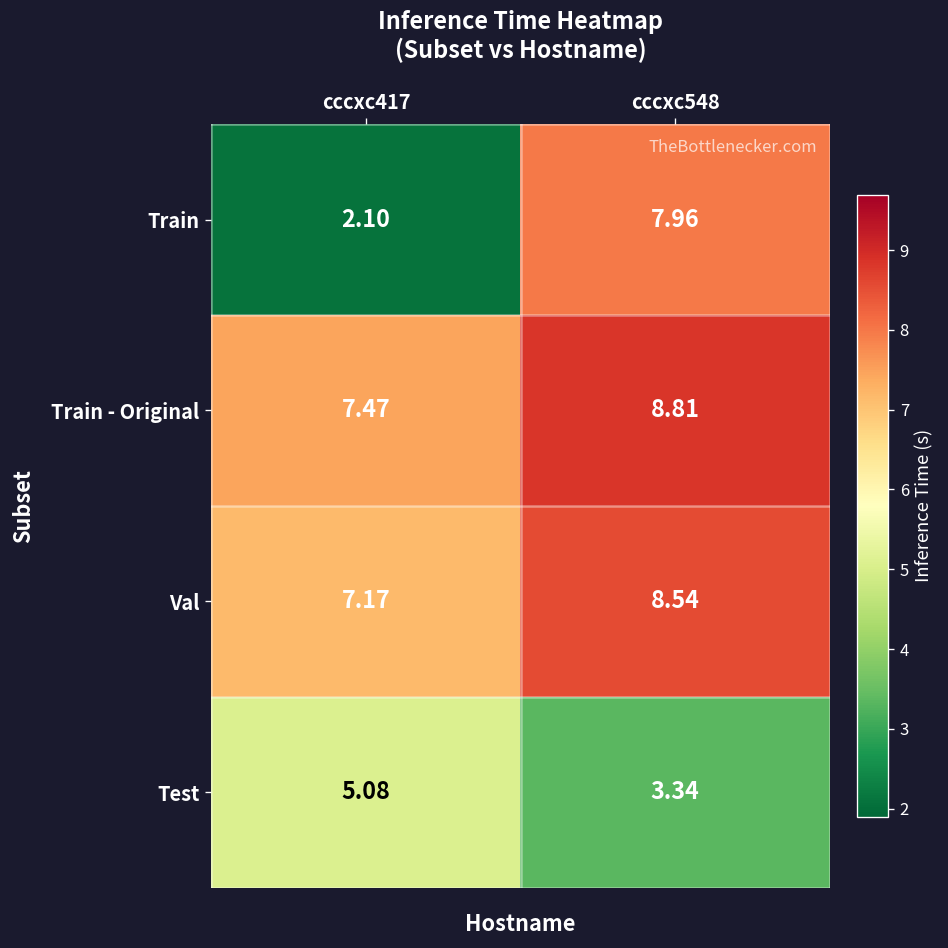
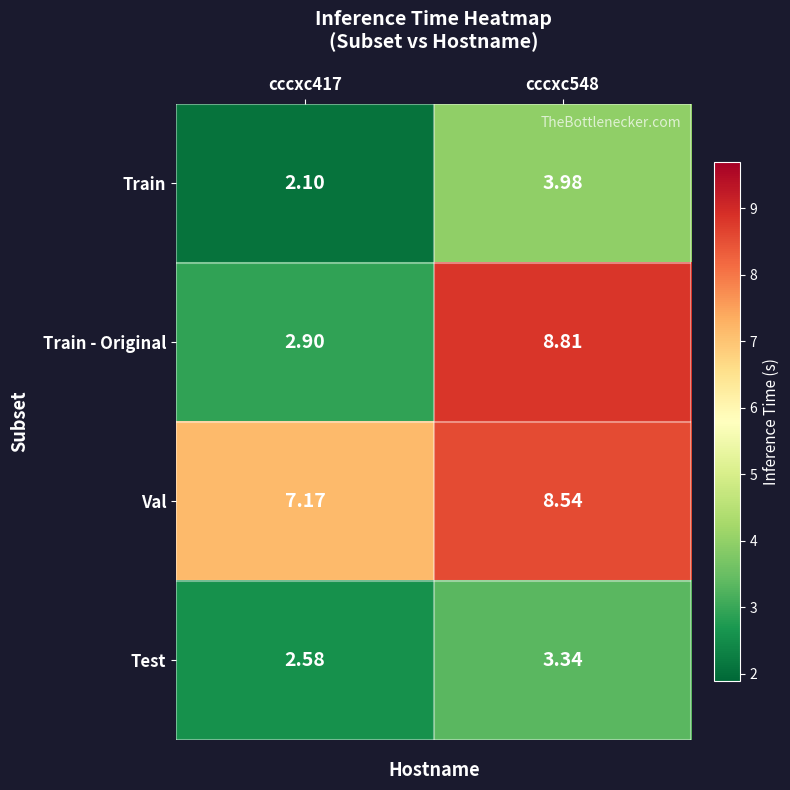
Train, cccxc548: 7.96 -> 3.98
Train - Original, cccxc417: 7.47 -> 2.90
Test, cccxc417: 5.08 -> 2.58
